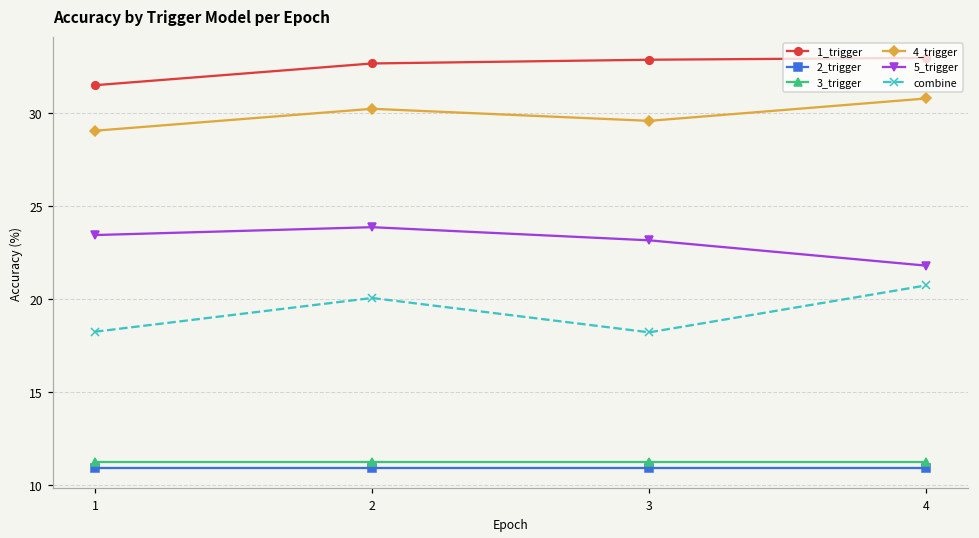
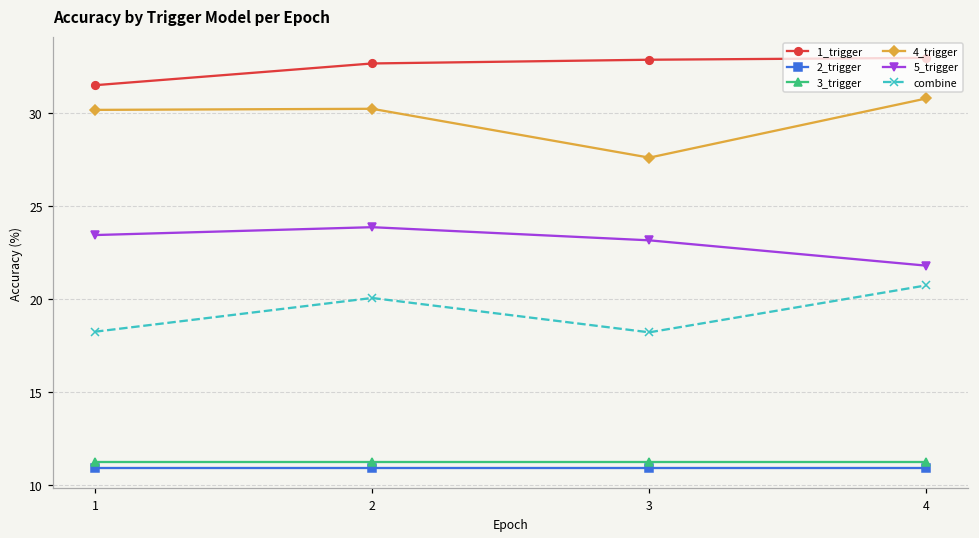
4_trigger, 1: 29.0 -> 30.1
4_trigger, 3: 29.6 -> 27.6
